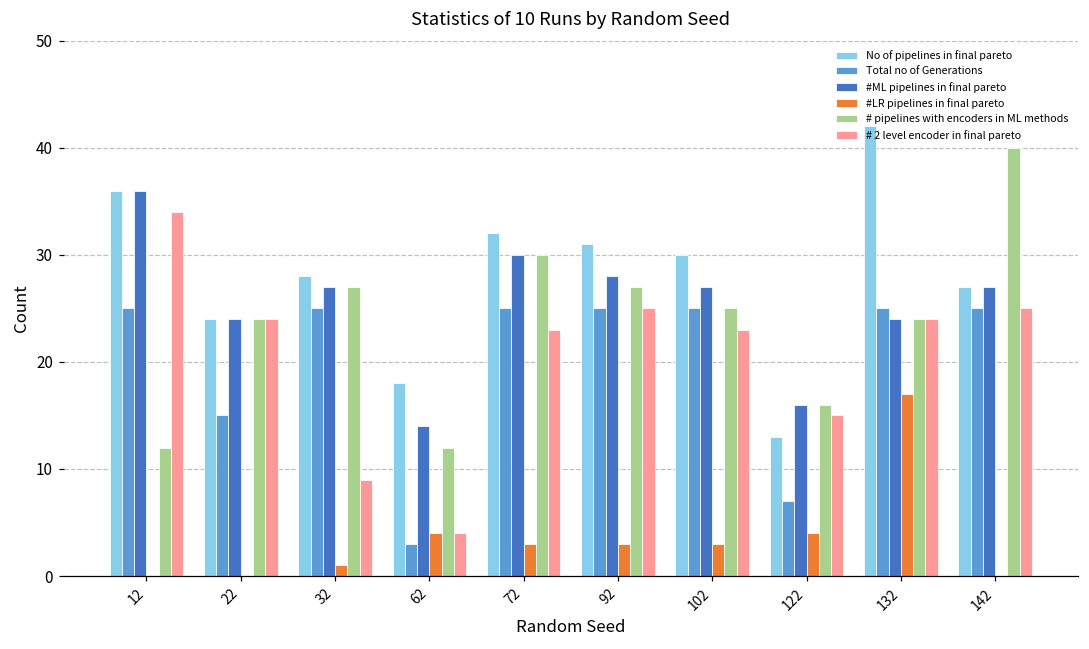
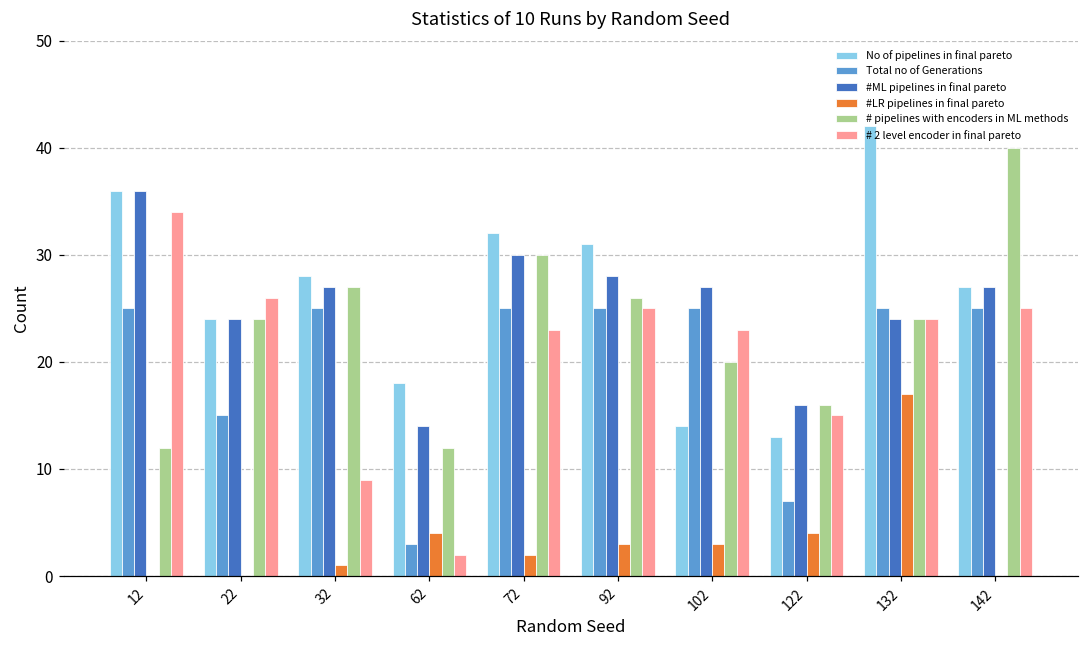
# 2 level encoder in final pareto, 22: 24 -> 26
# 2 level encoder in final pareto, 62: 4 -> 2
#LR pipelines in final pareto, 72: 3 -> 2
# pipelines with encoders in ML methods, 92: 27 -> 26
No of pipelines in final pareto, 102: 30 -> 14
# pipelines with encoders in ML methods, 102: 25 -> 20
